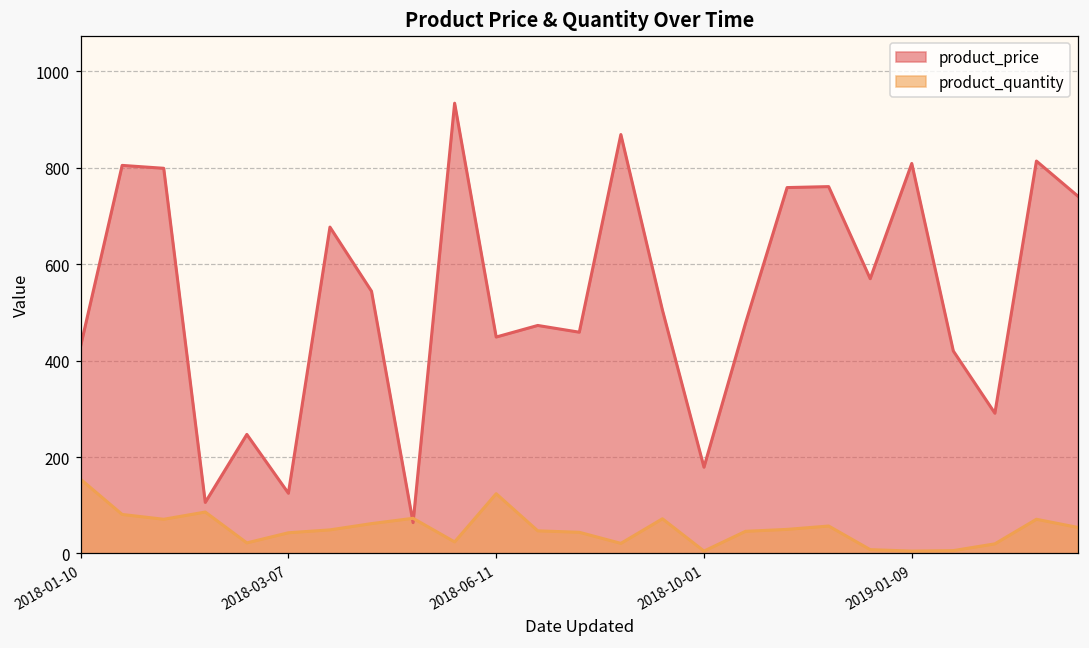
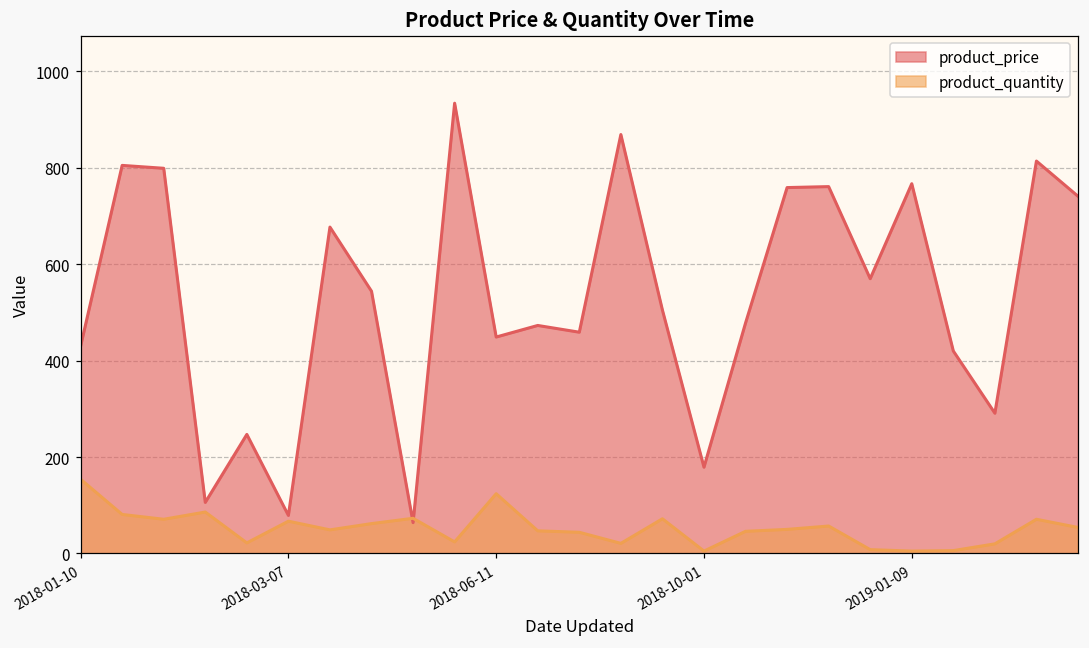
product_price, 2018-03-07: 130 -> 80
product_quantity, 2018-03-07: 40 -> 70
product_price, 2019-01-09: 810 -> 770
